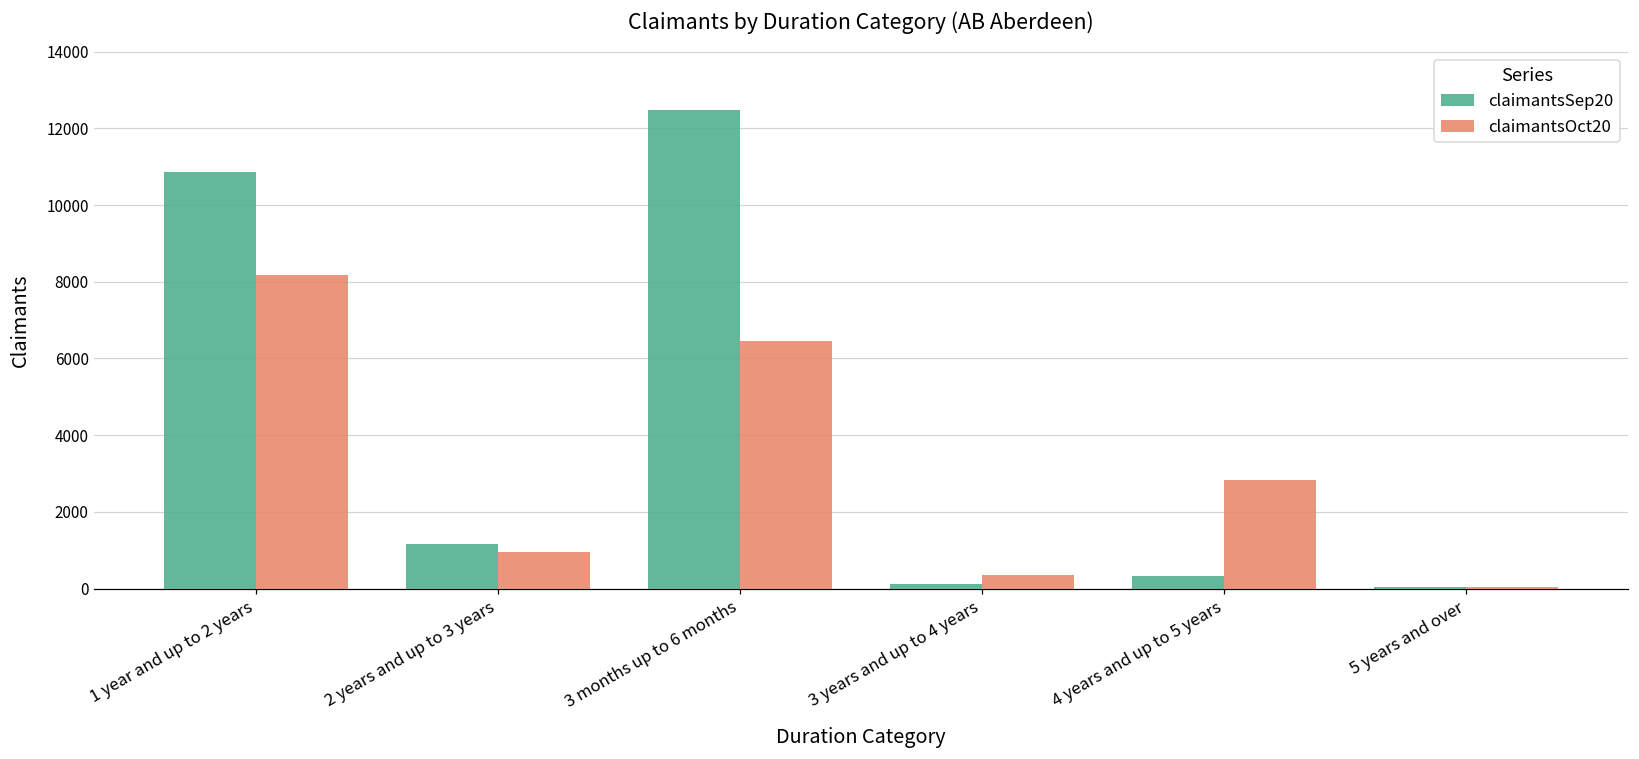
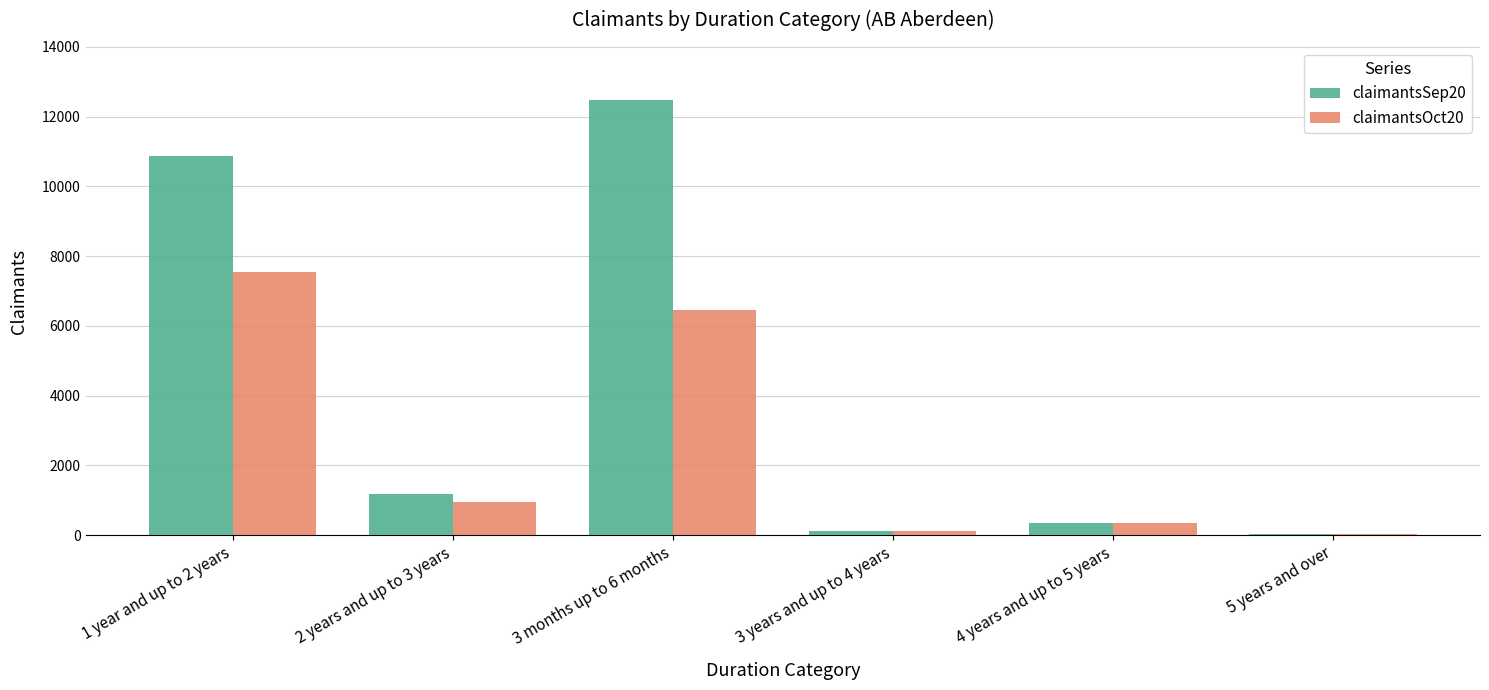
claimantsOct20, 1 year and up to 2 years: 8200 -> 7500
claimantsOct20, 3 years and up to 4 years: 400 -> 100
claimantsOct20, 4 years and up to 5 years: 2800 -> 400
